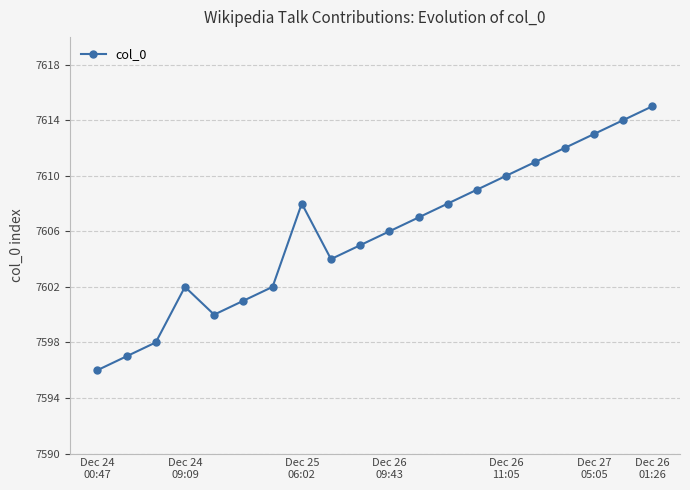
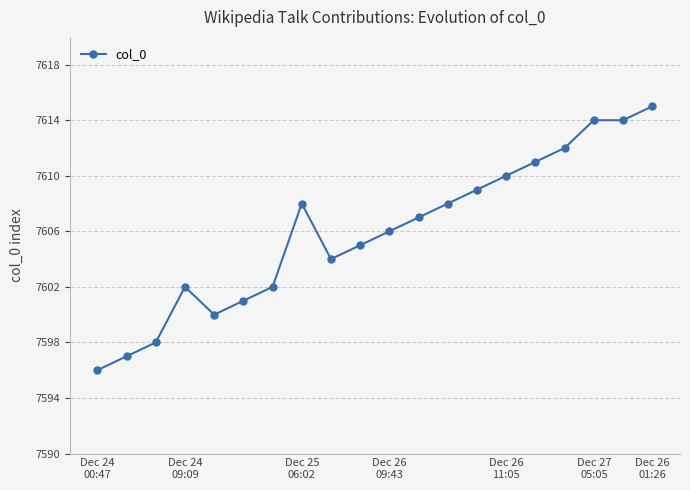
Dec 27 05:05: 7613 -> 7614
